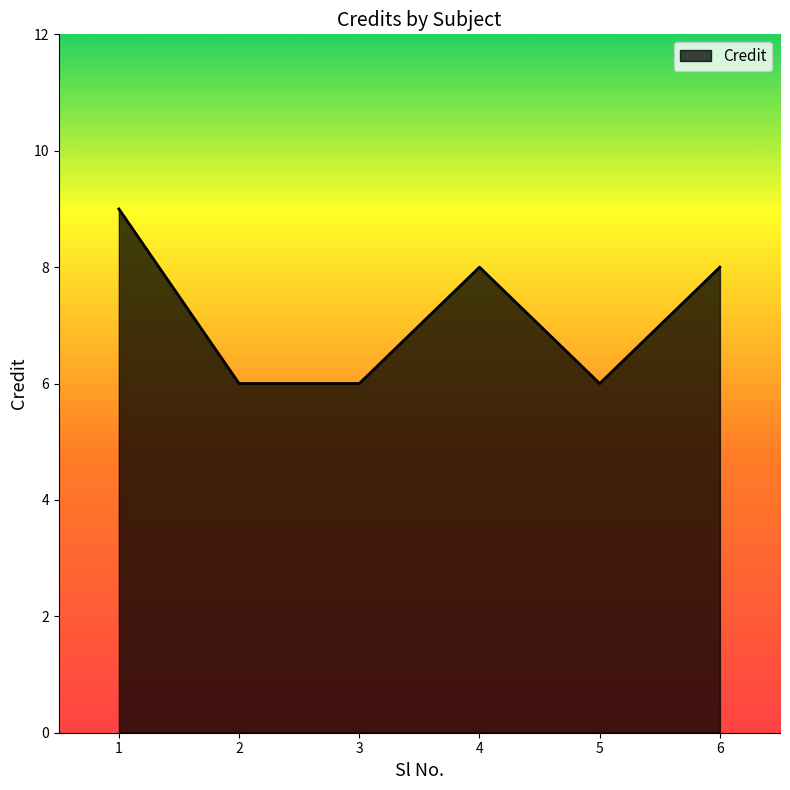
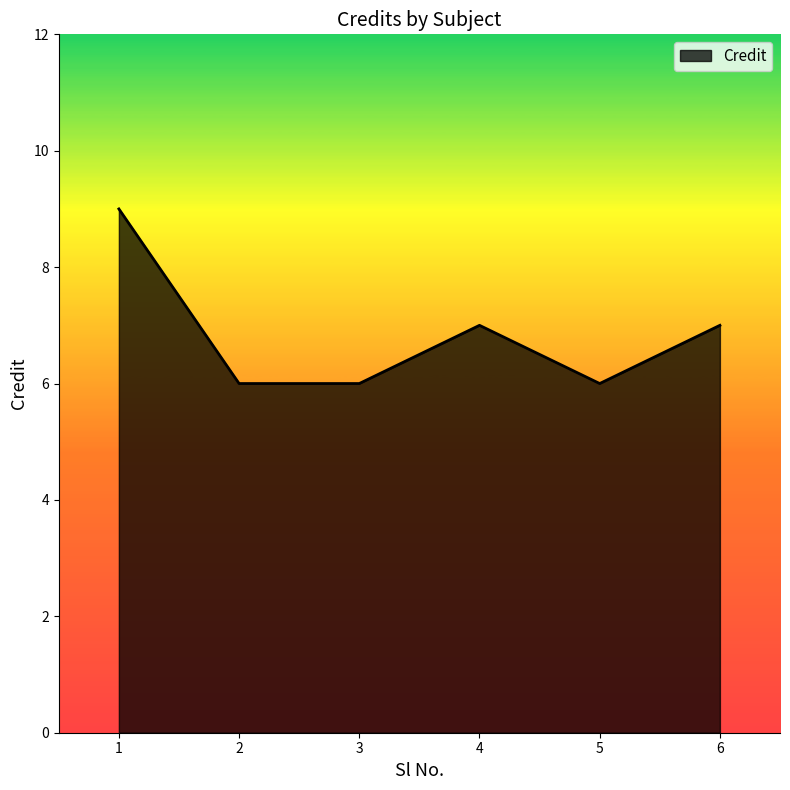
4: 8 -> 7
6: 8 -> 7
